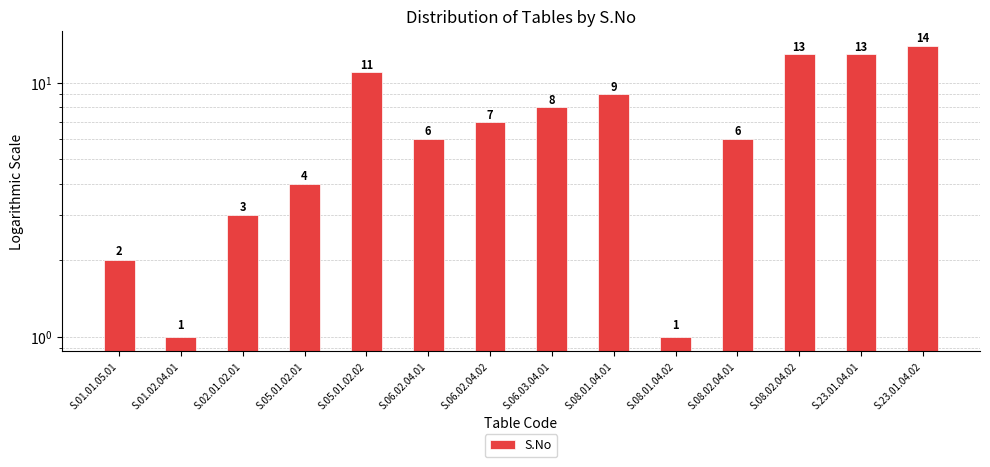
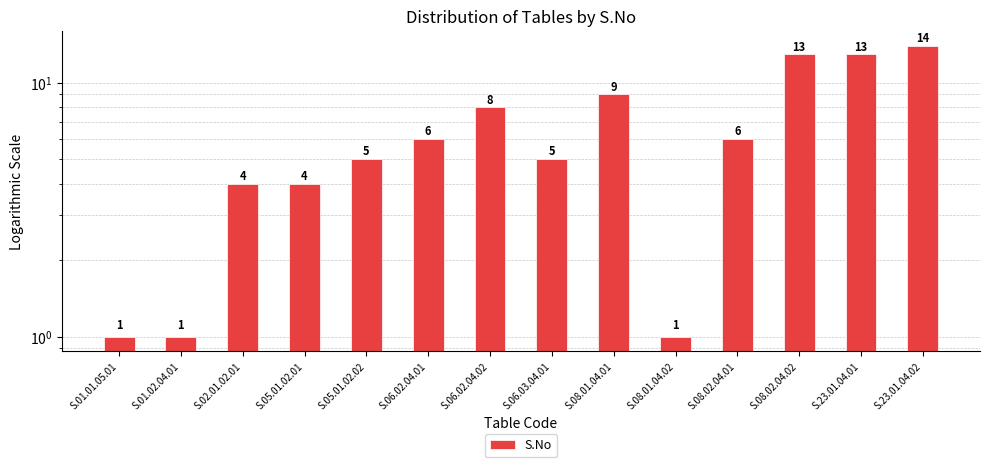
S.01.01.05.01: 2 -> 1
S.02.01.02.01: 3 -> 4
S.05.01.02.02: 11 -> 5
S.06.02.04.02: 7 -> 8
S.06.03.04.01: 8 -> 5
